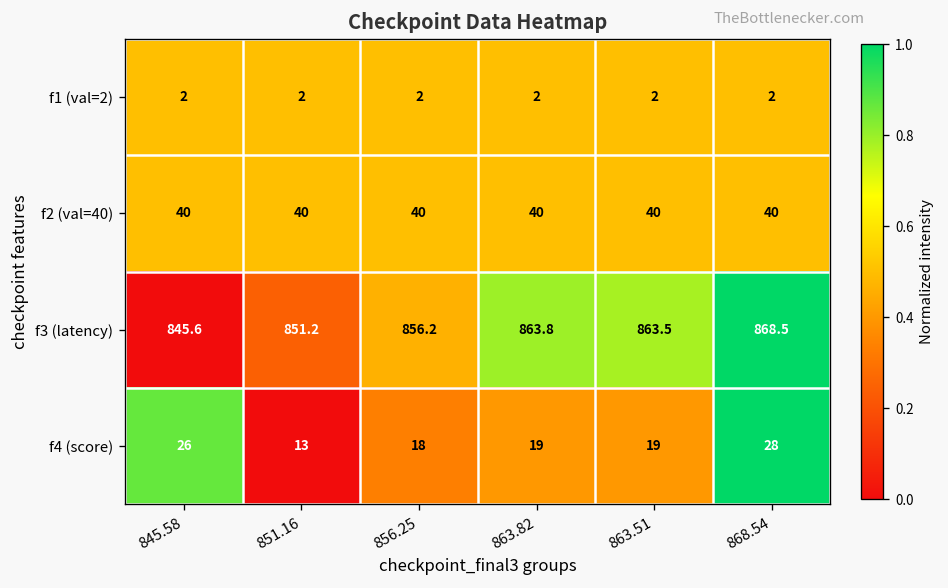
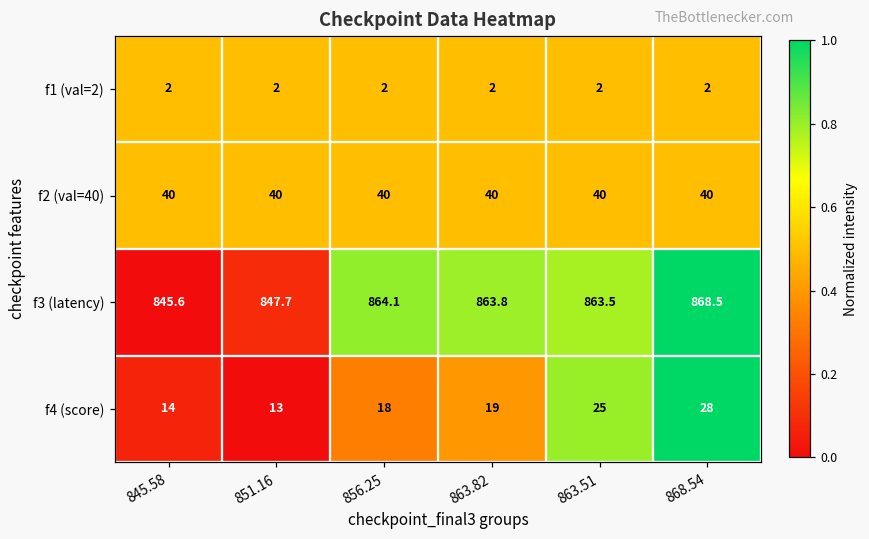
f3 (latency), 851.16: 851.2 -> 847.7
f3 (latency), 856.25: 856.2 -> 864.1
f4 (score), 845.58: 26 -> 14
f4 (score), 863.51: 19 -> 25
